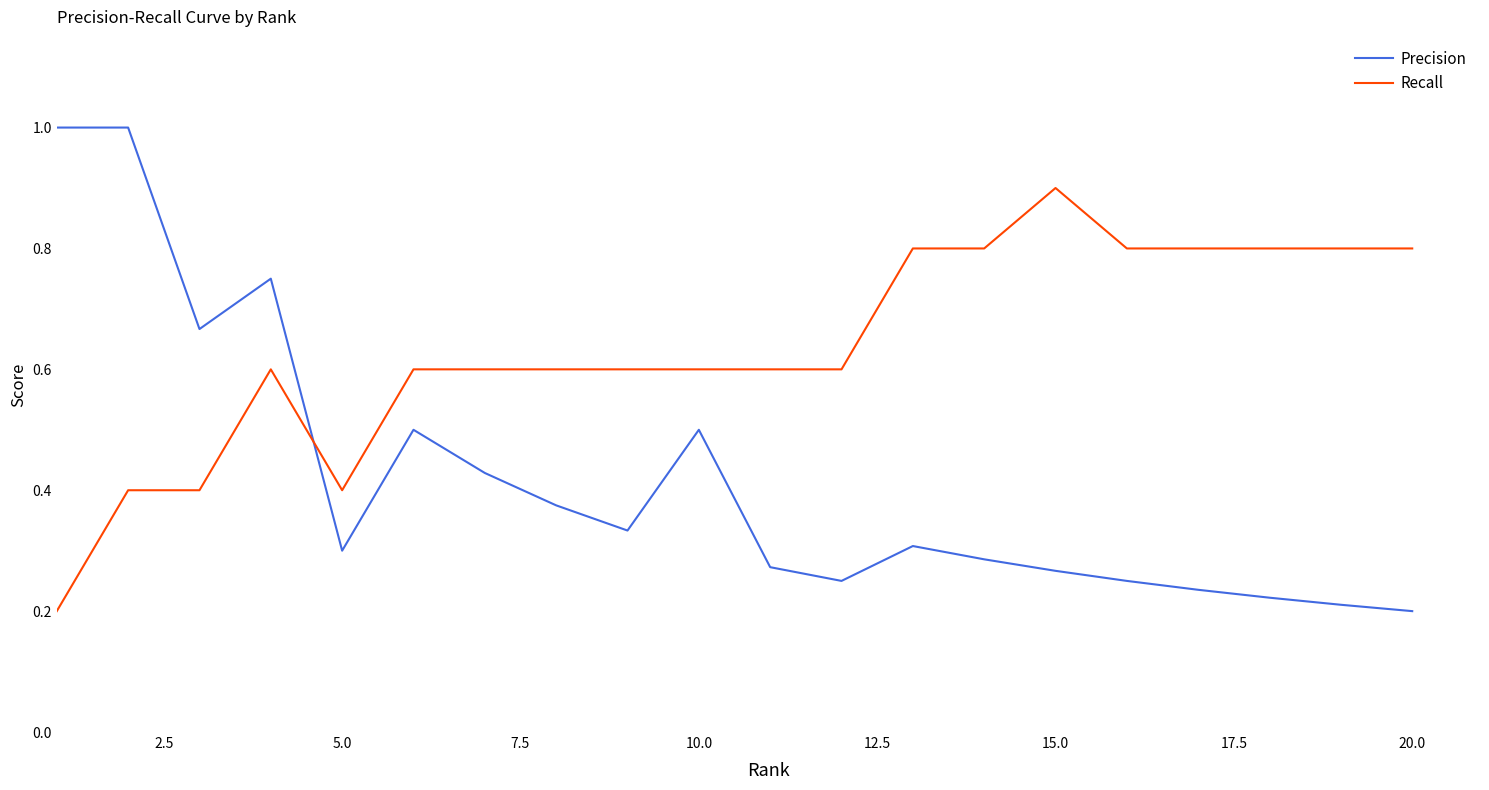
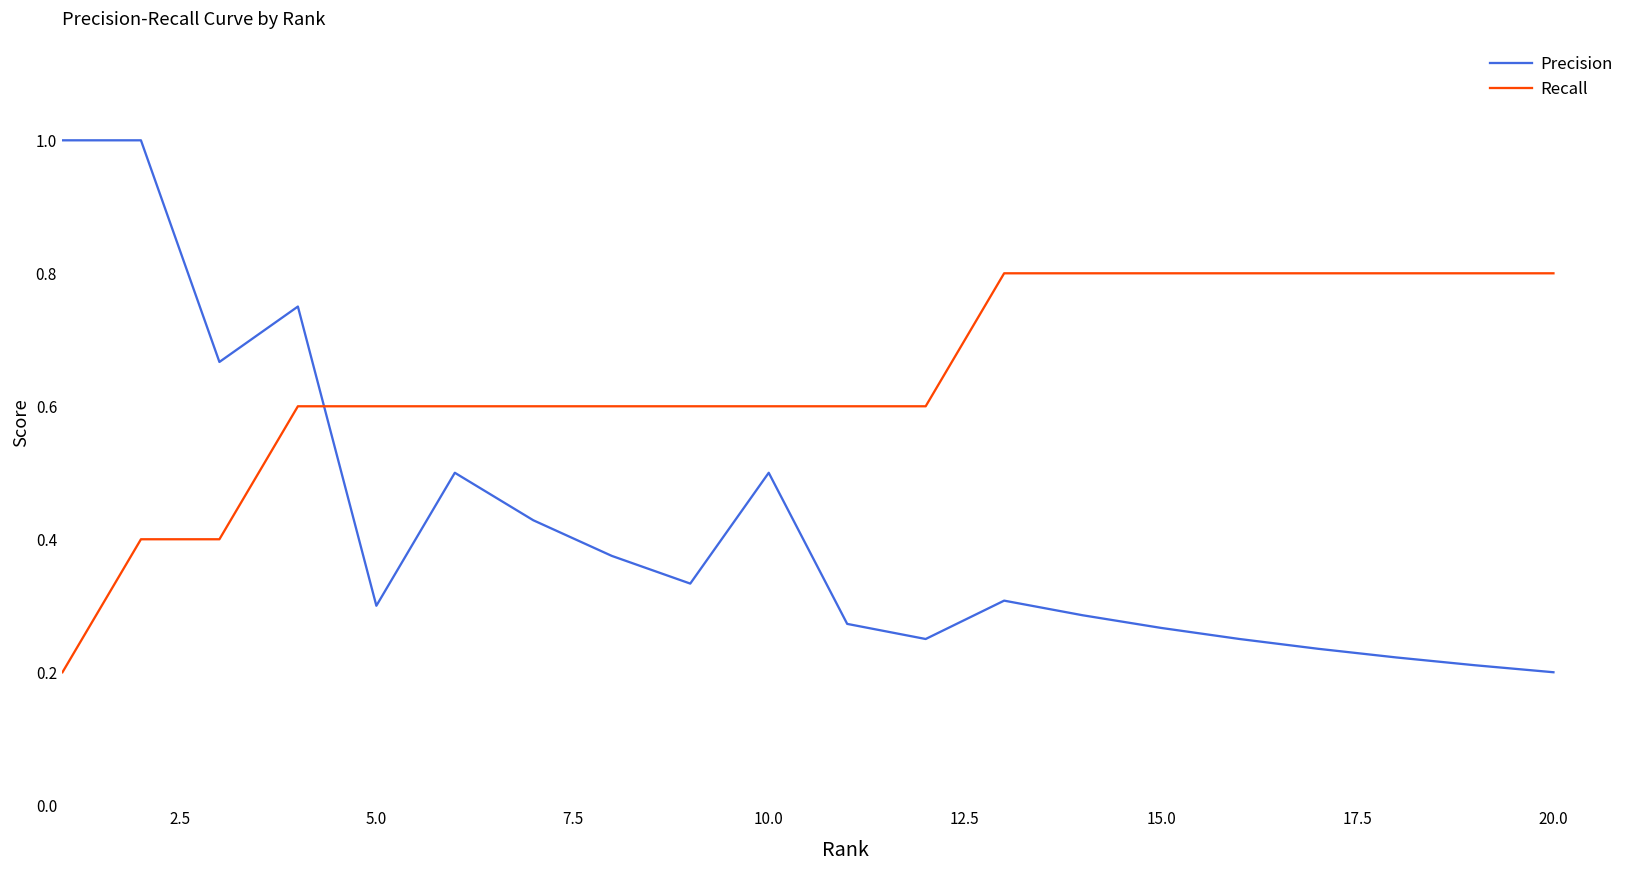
Recall, 5.0: 0.4 -> 0.6
Recall, 15.0: 0.9 -> 0.8
